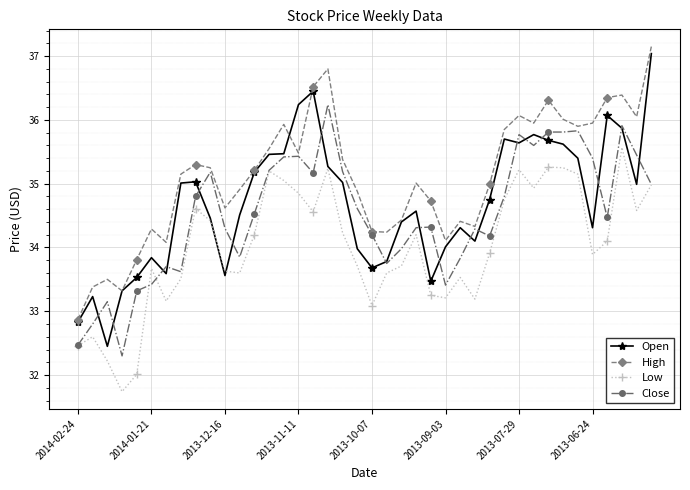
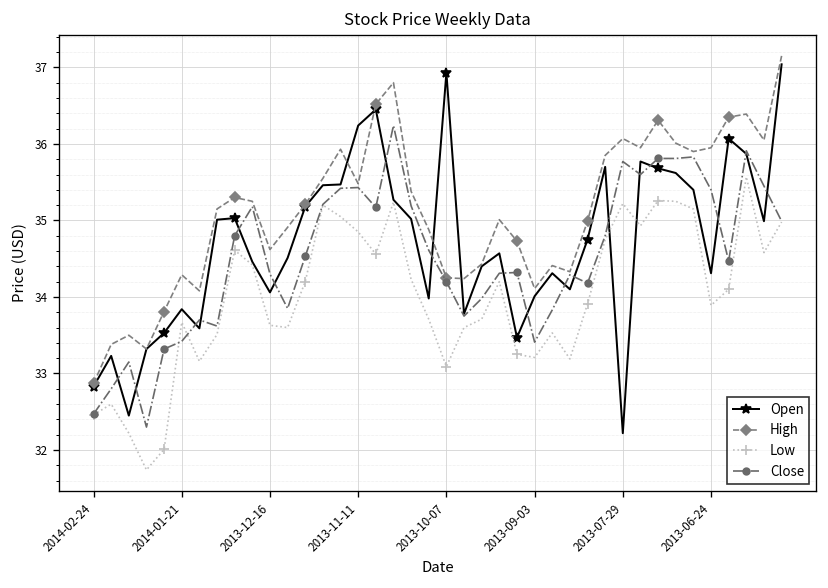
Open, 2013-12-16: 33.6 -> 34.1
Open, 2013-10-07: 33.7 -> 36.9
Open, 2013-07-29: 35.6 -> 32.2
